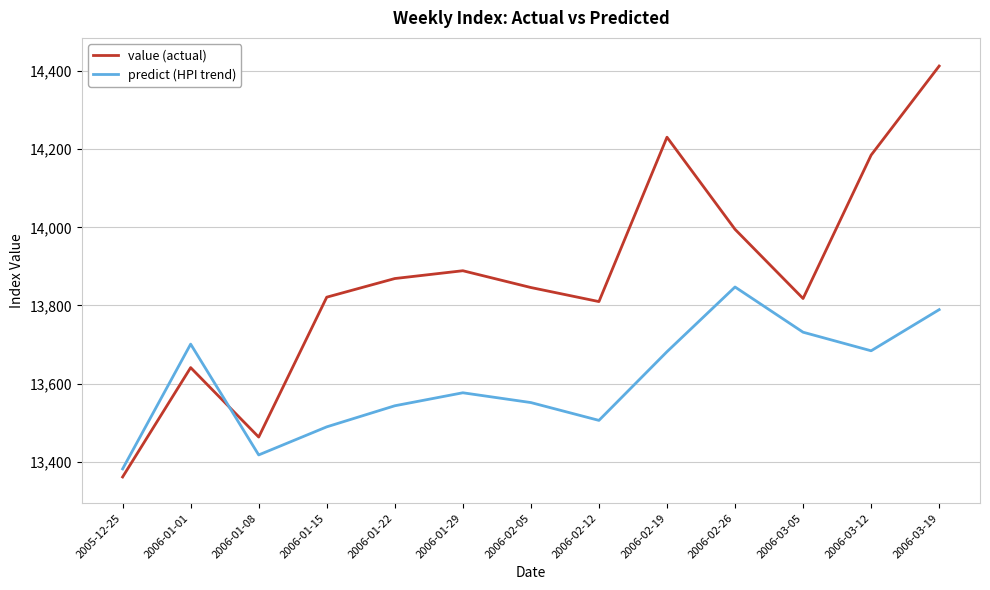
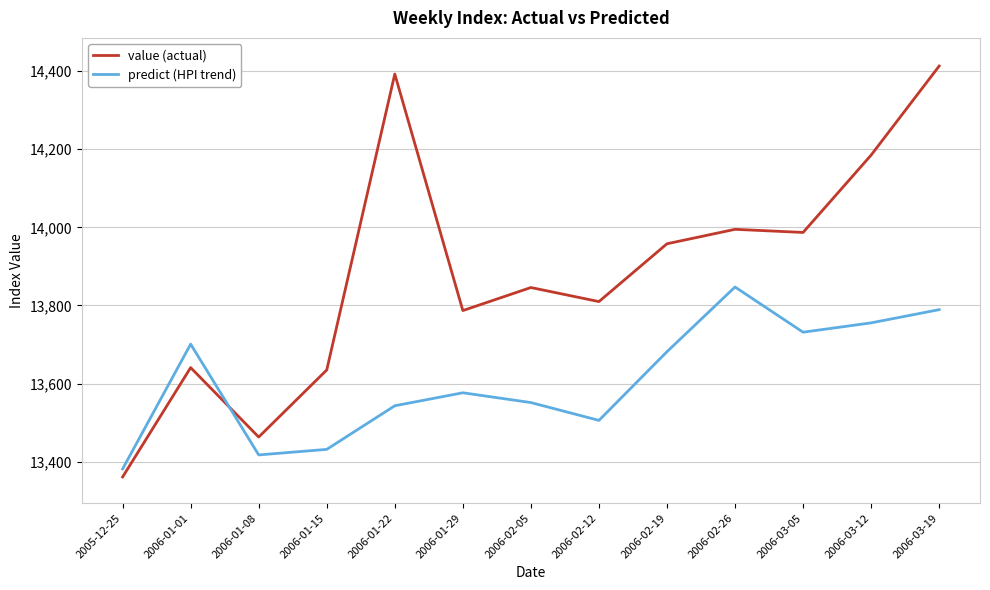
value (actual), 2006-01-15: 13,820 -> 13,640
predict (HPI trend), 2006-01-15: 13,490 -> 13,430
value (actual), 2006-01-22: 13,870 -> 14,390
value (actual), 2006-01-29: 13,890 -> 13,790
value (actual), 2006-02-19: 14,230 -> 13,960
value (actual), 2006-03-05: 13,820 -> 13,990
predict (HPI trend), 2006-03-12: 13,680 -> 13,760
